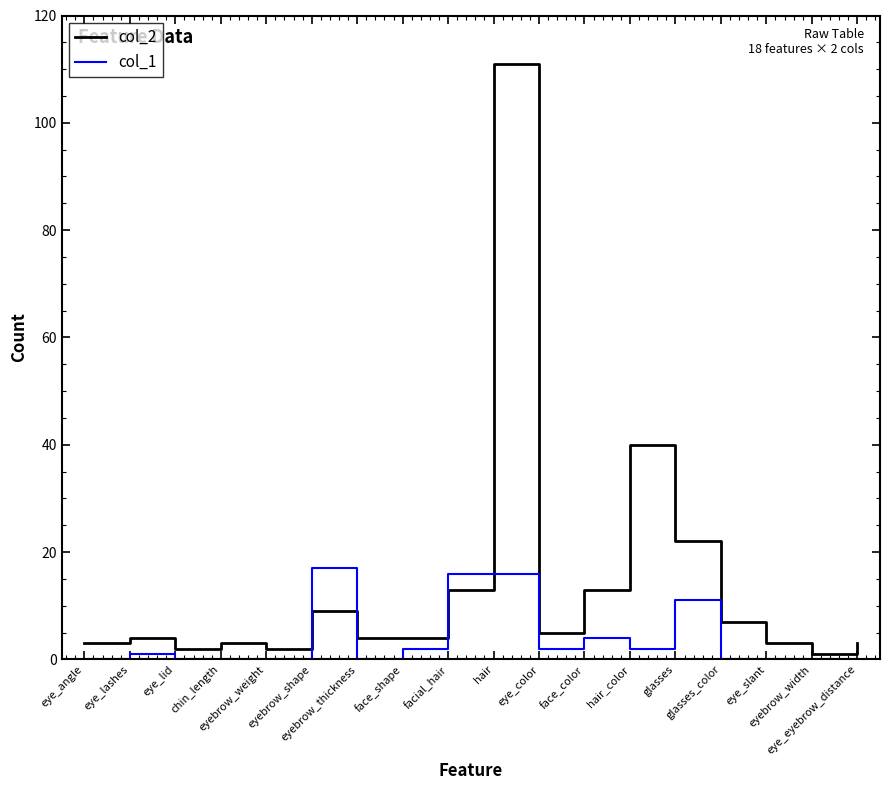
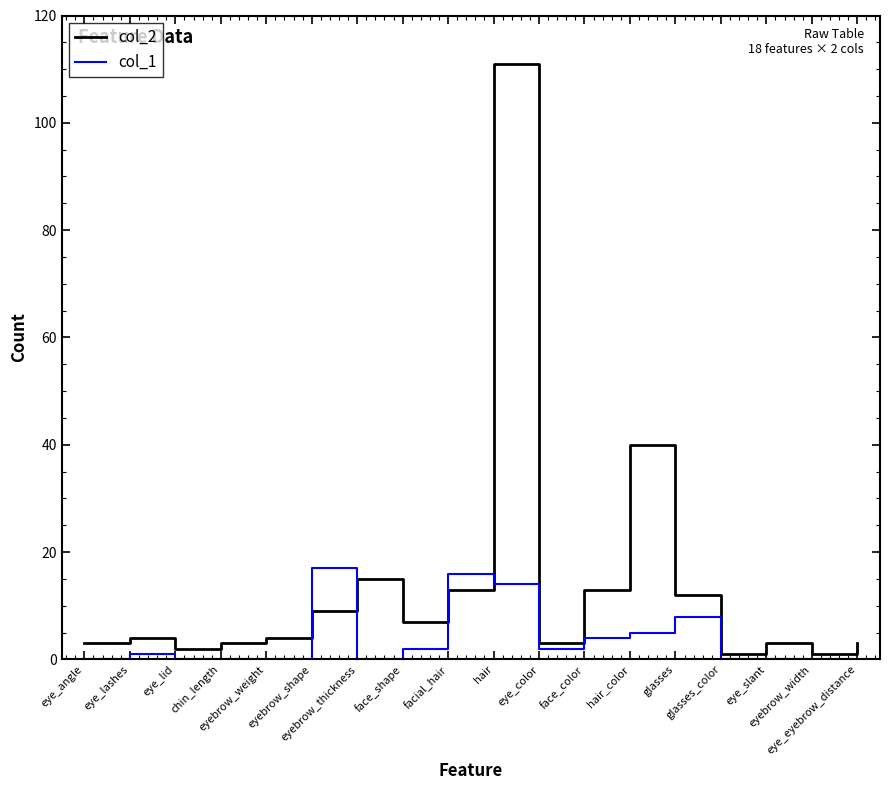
col_2, eyebrow_weight: 2 -> 4
col_2, eyebrow_thickness: 4 -> 15
col_2, face_shape: 4 -> 7
col_1, hair: 16 -> 14
col_2, eye_color: 5 -> 3
col_1, hair_color: 2 -> 5
col_2, glasses: 22 -> 12
col_1, glasses: 11 -> 8
col_2, glasses_color: 7 -> 1
